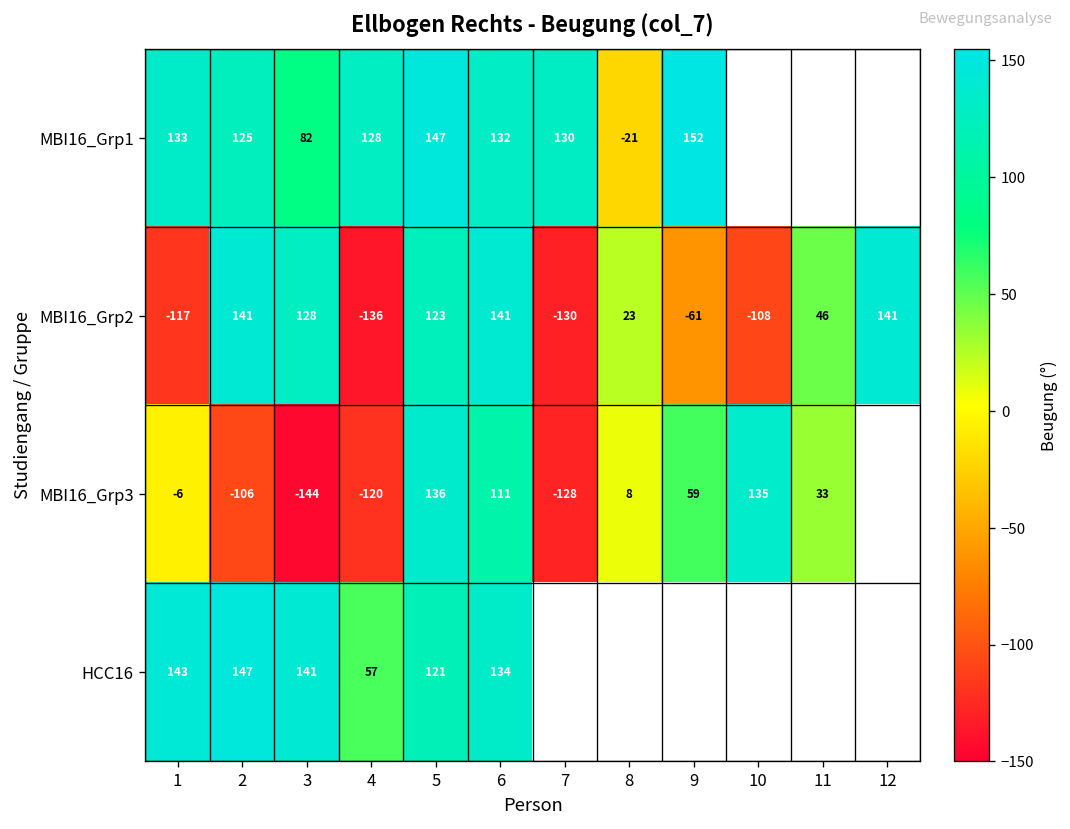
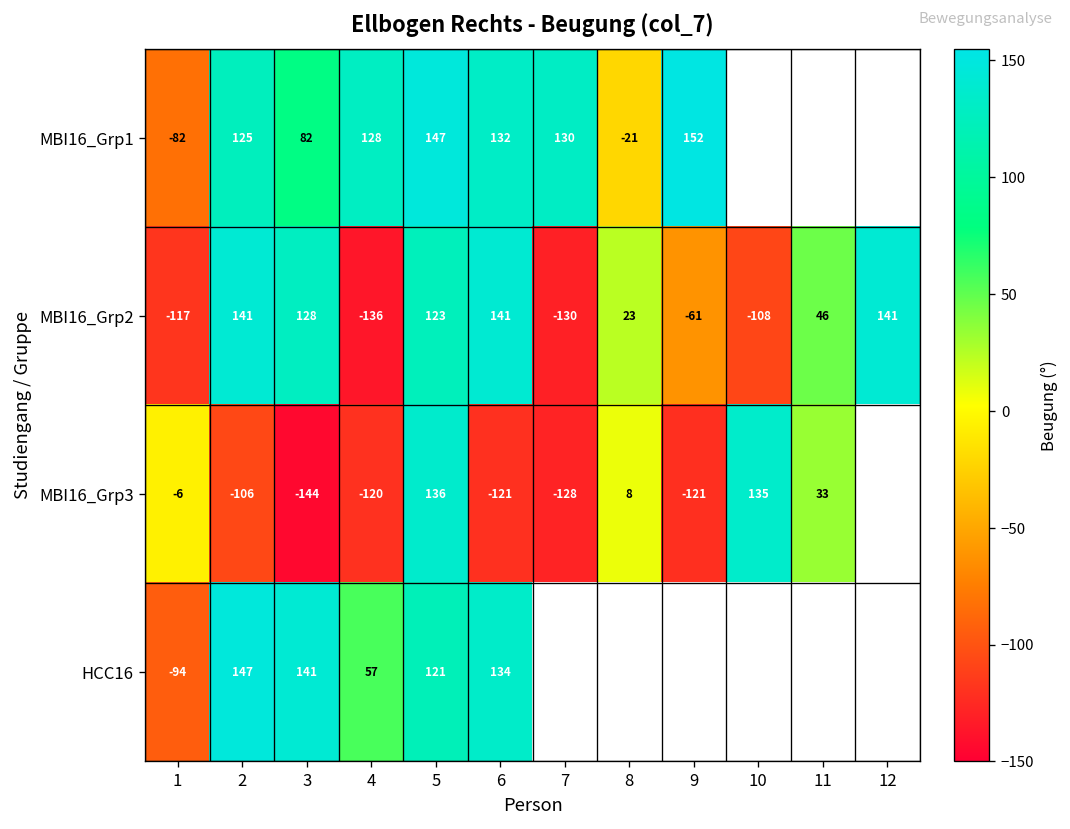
MBI16_Grp1, 1: 133 -> -82
MBI16_Grp3, 6: 111 -> -121
MBI16_Grp3, 9: 59 -> -121
HCC16, 1: 143 -> -94
